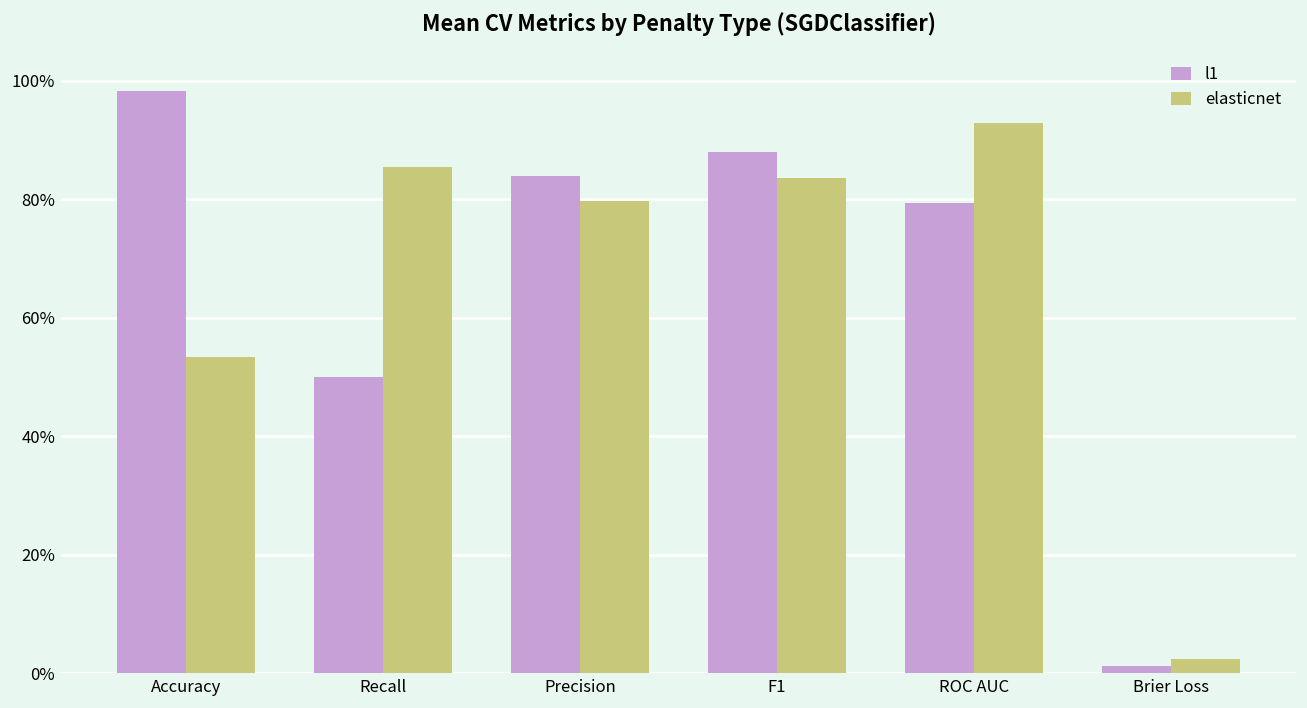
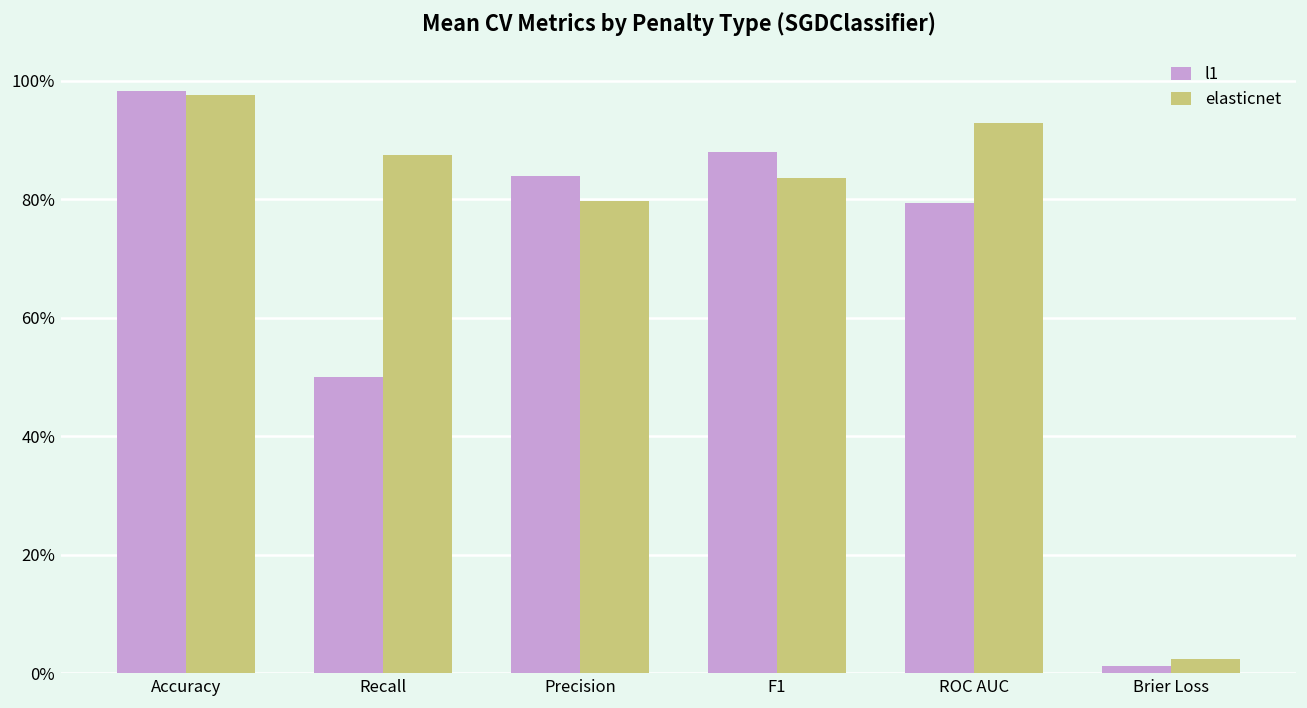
elasticnet, Accuracy: 53% -> 98%
elasticnet, Recall: 86% -> 88%
